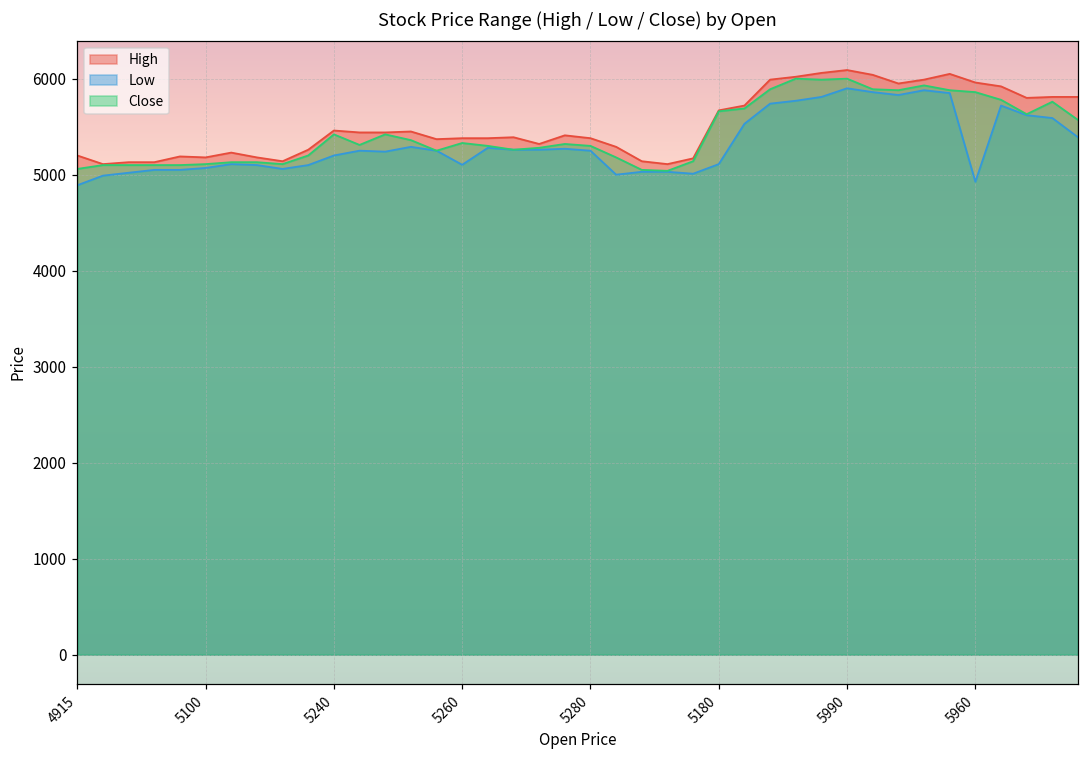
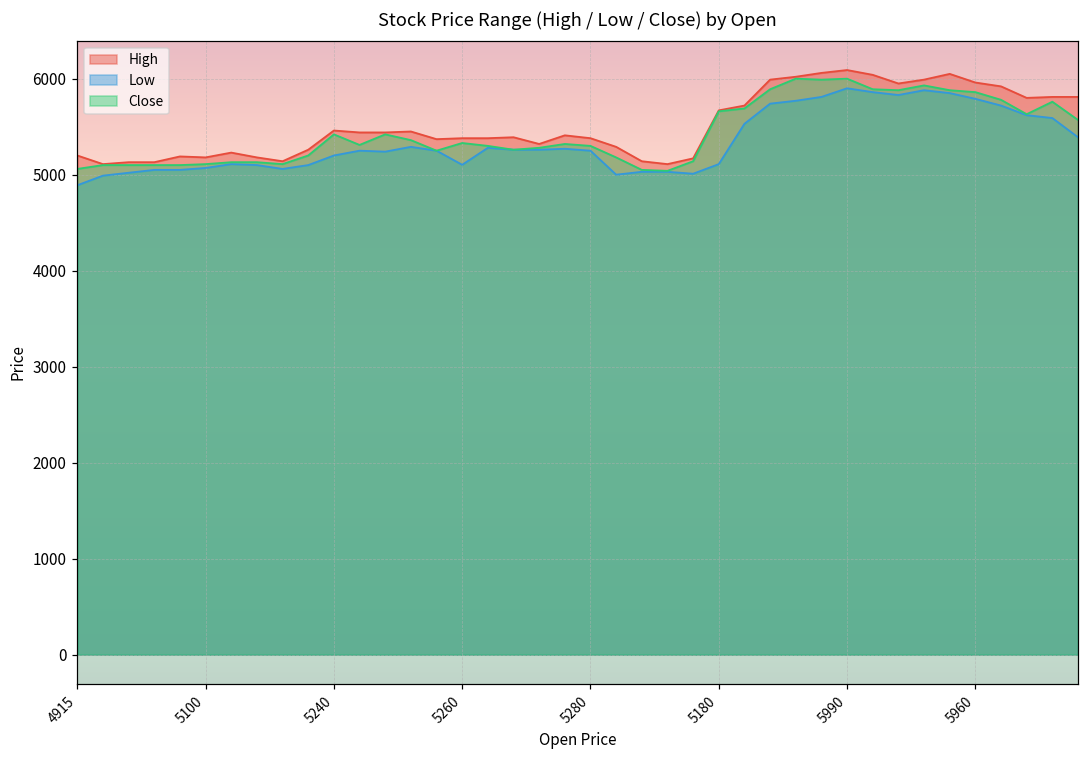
Low, 5960: 4900 -> 5800
